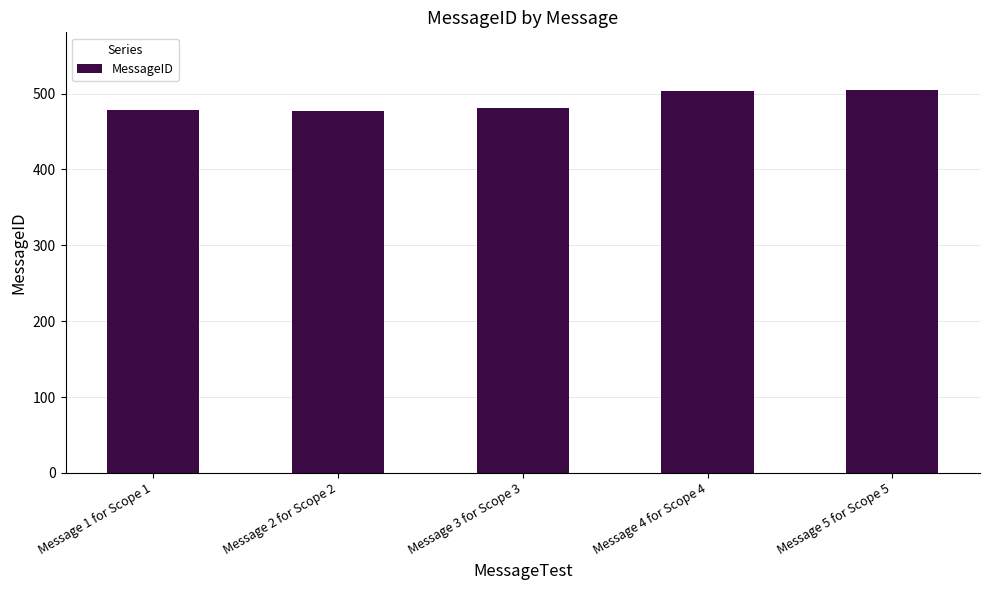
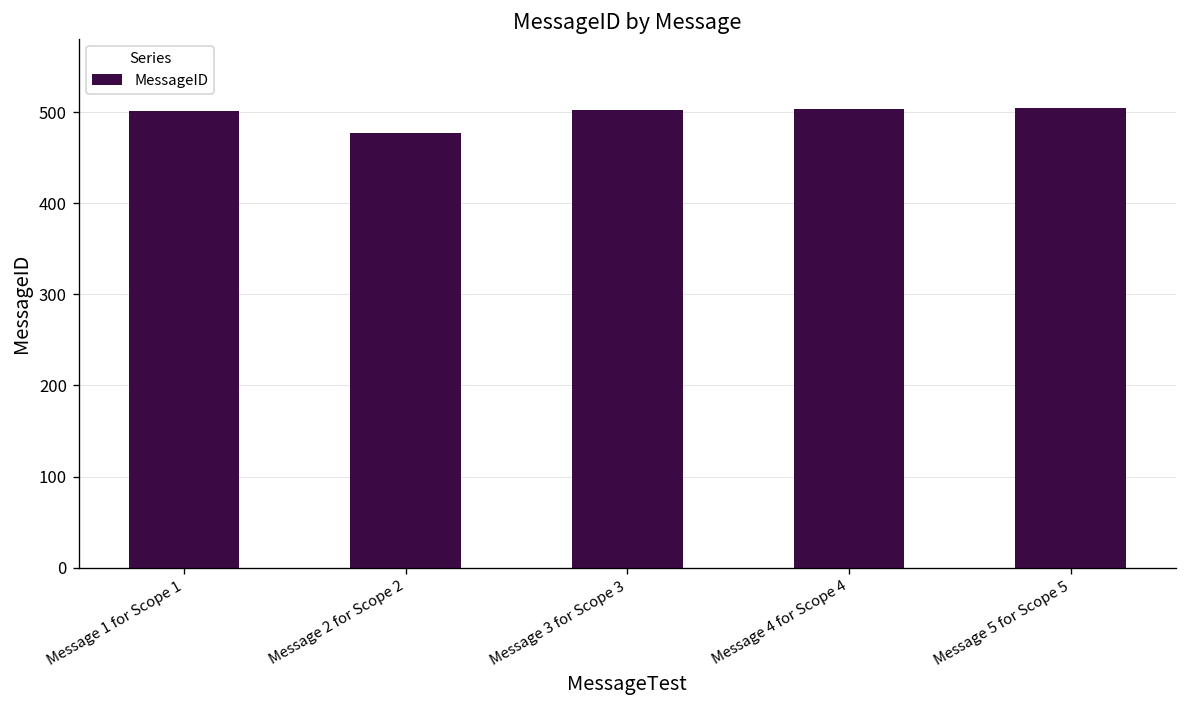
Message 1 for Scope 1: 480 -> 500
Message 3 for Scope 3: 480 -> 500
